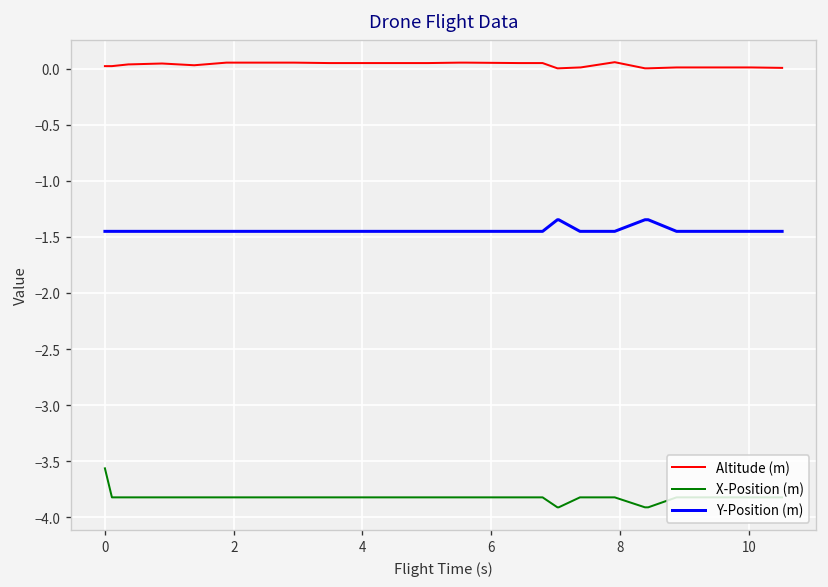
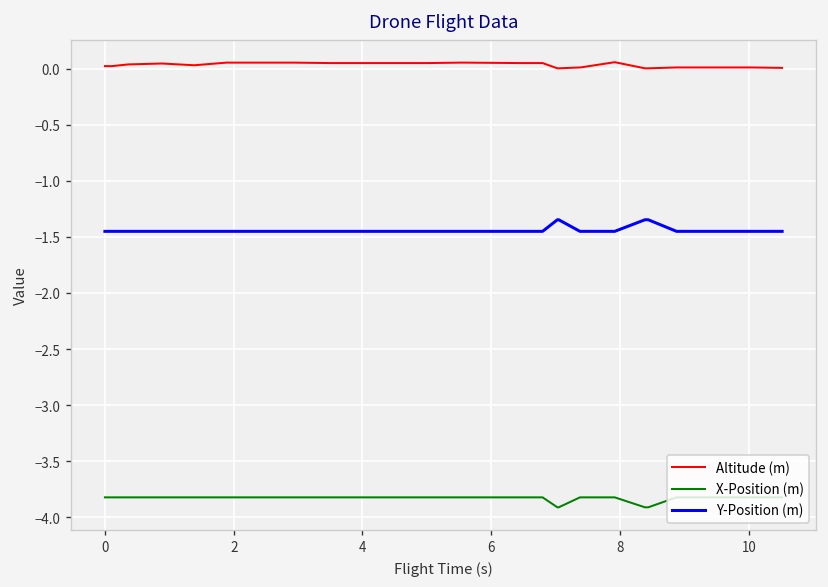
X-Position (m), 0: -3.6 -> -3.8
